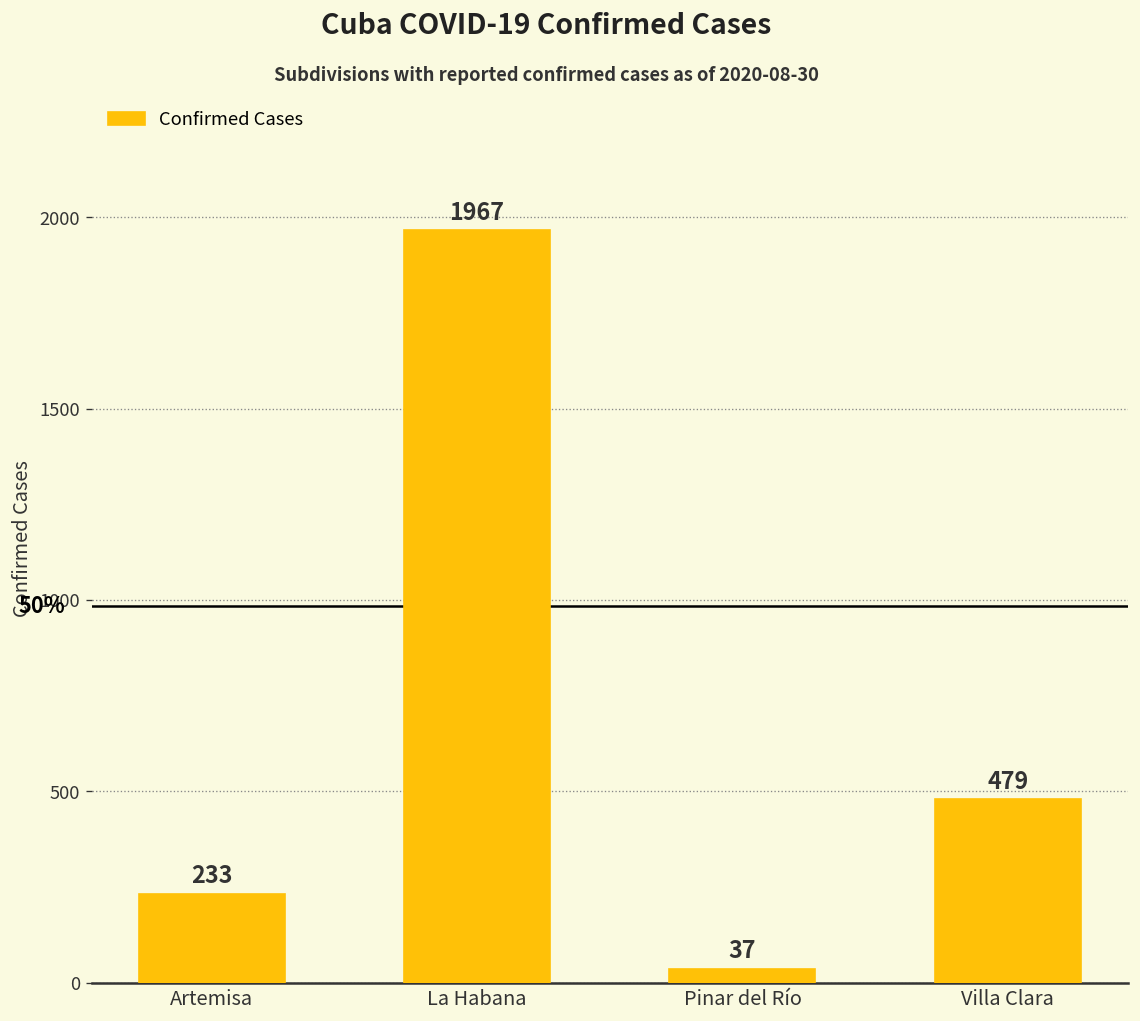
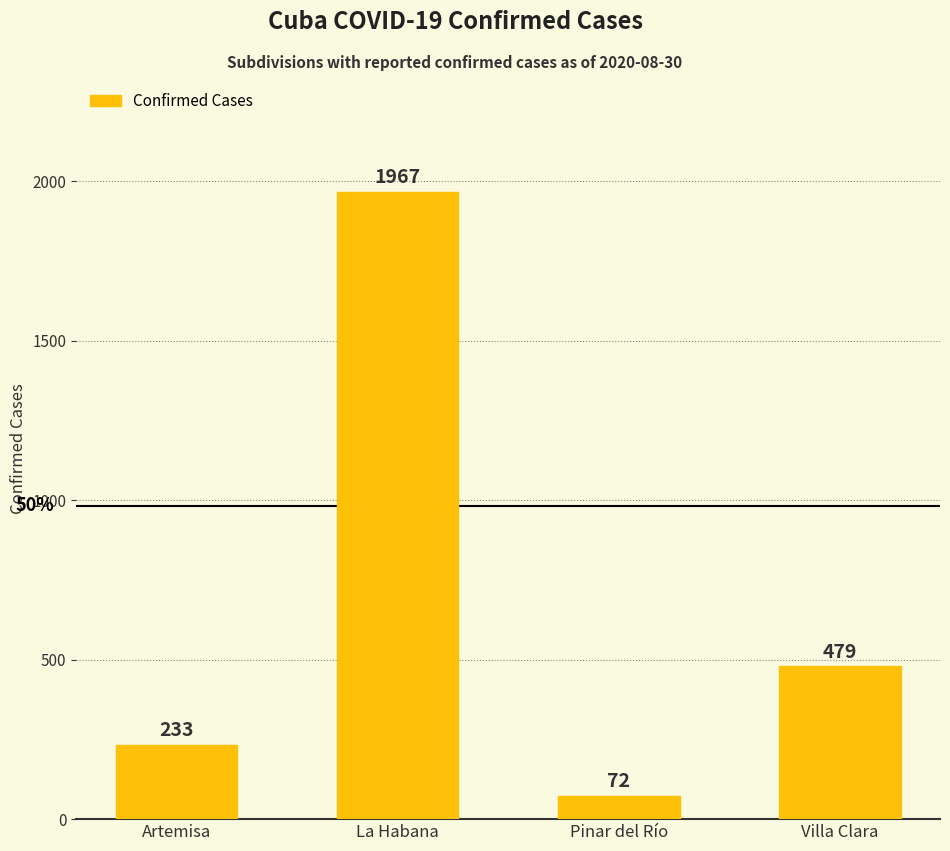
Pinar del Río: 37 -> 72
